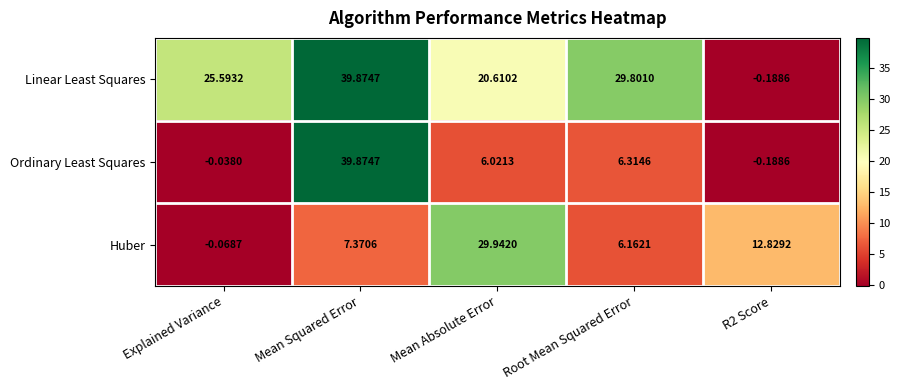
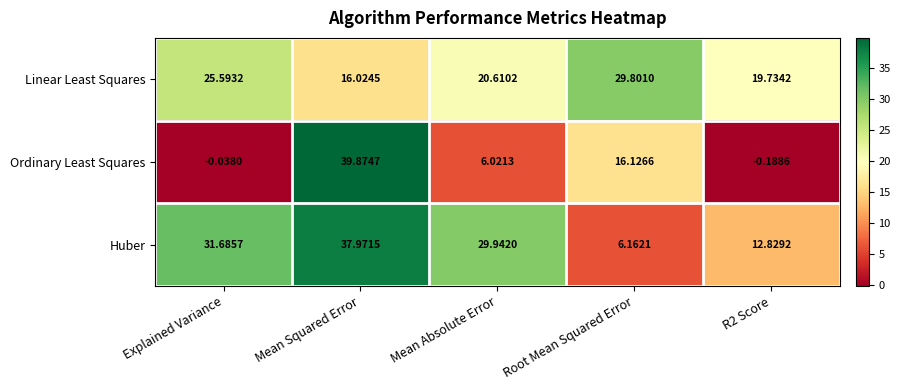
Linear Least Squares, Mean Squared Error: 39.8747 -> 16.0245
Linear Least Squares, R2 Score: -0.1886 -> 19.7342
Ordinary Least Squares, Root Mean Squared Error: 6.3146 -> 16.1266
Huber, Explained Variance: -0.0687 -> 31.6857
Huber, Mean Squared Error: 7.3706 -> 37.9715
